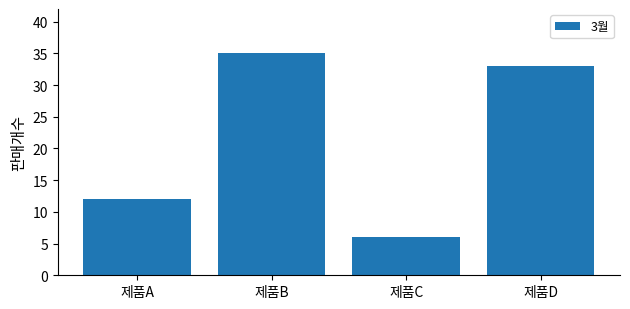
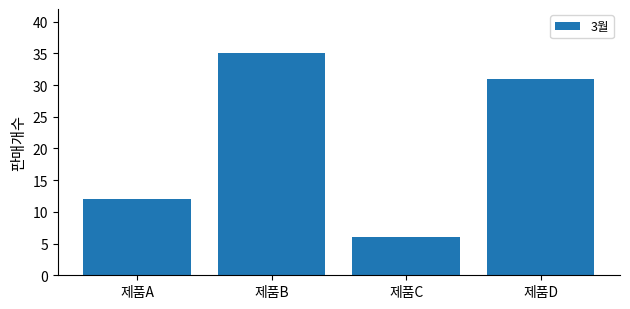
제품D: 33 -> 31
